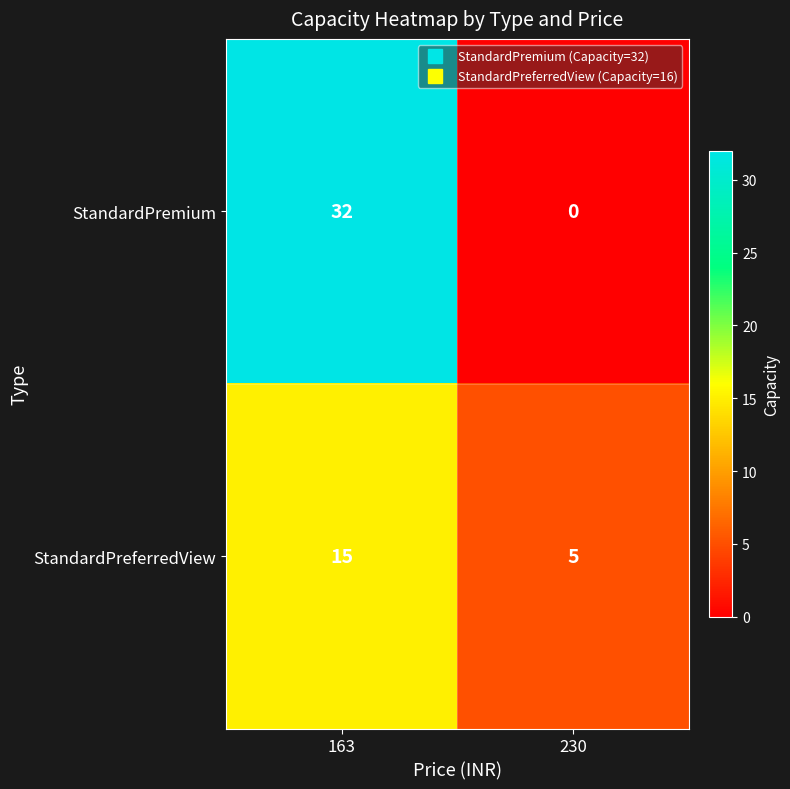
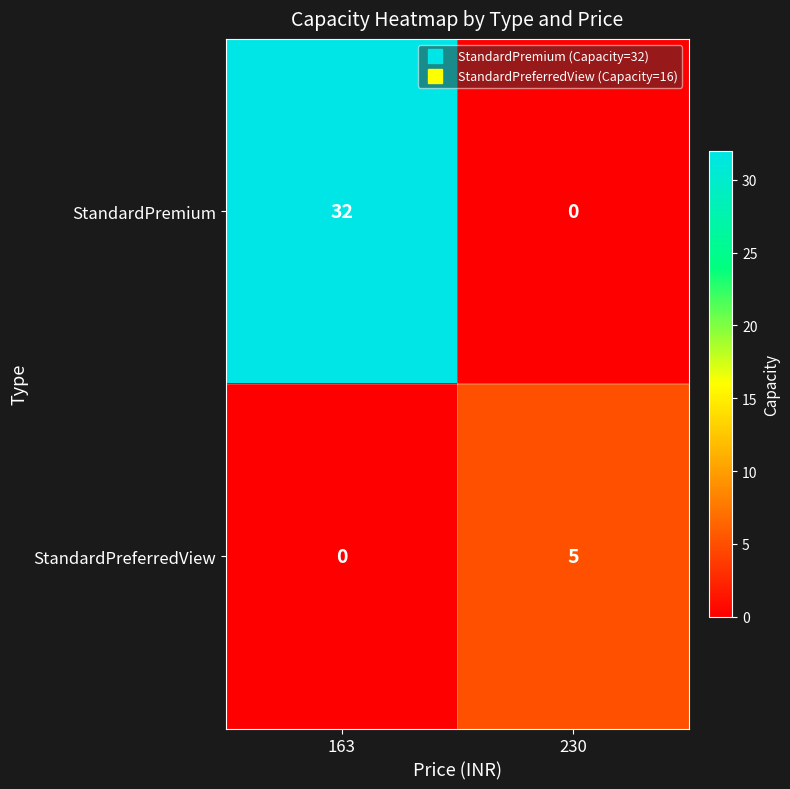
StandardPreferredView, 163: 15 -> 0
